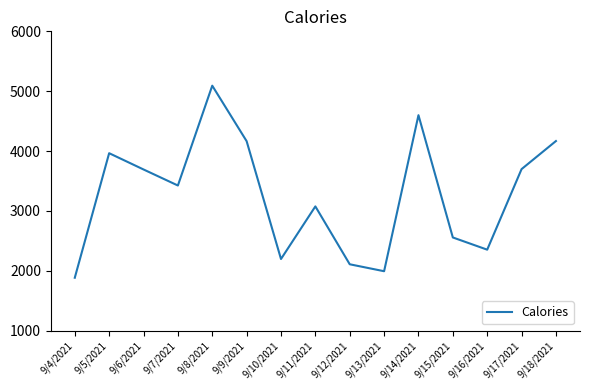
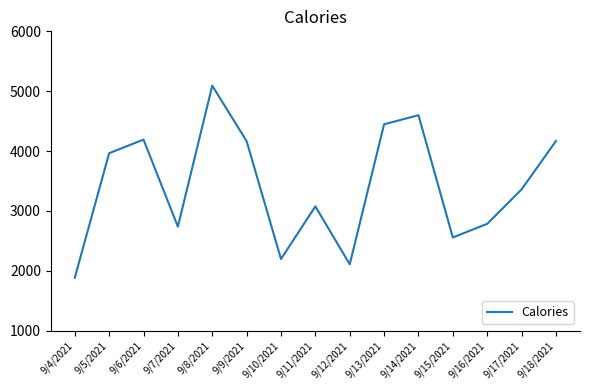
9/6/2021: 3700 -> 4200
9/7/2021: 3400 -> 2700
9/13/2021: 2000 -> 4400
9/16/2021: 2400 -> 2800
9/17/2021: 3700 -> 3400
